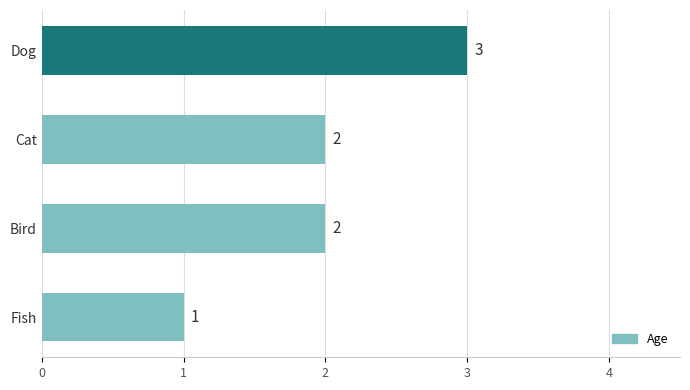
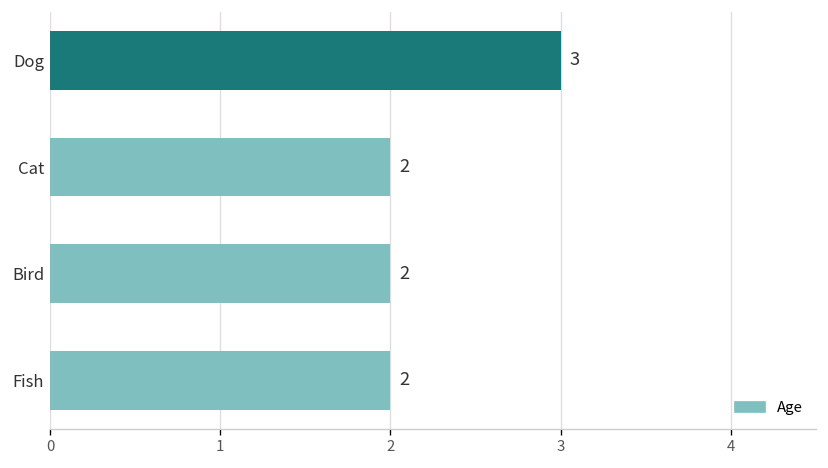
Fish: 1 -> 2
